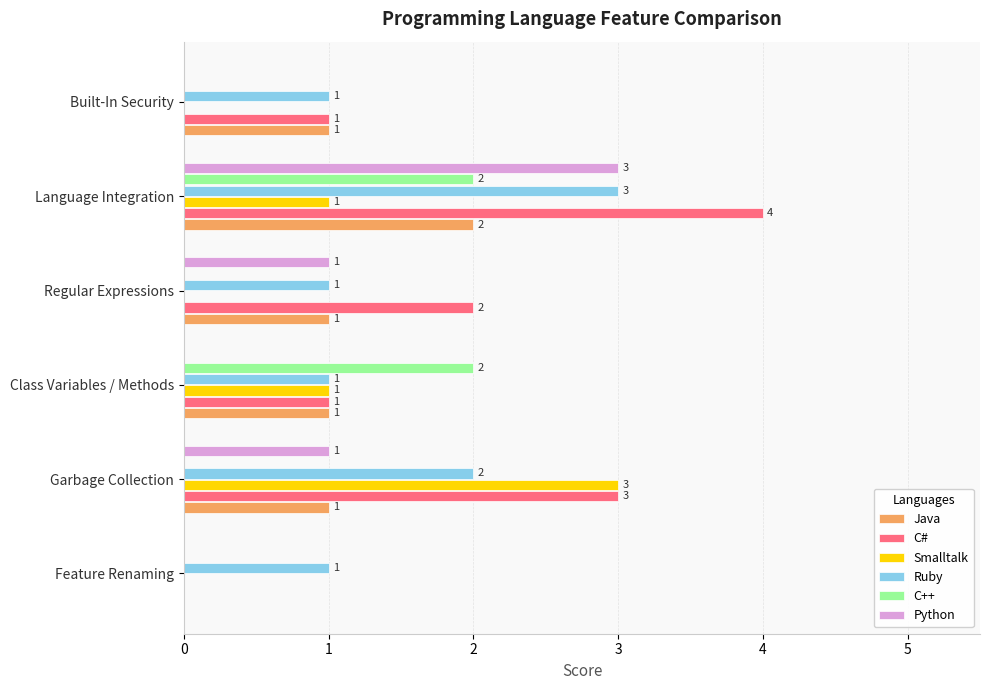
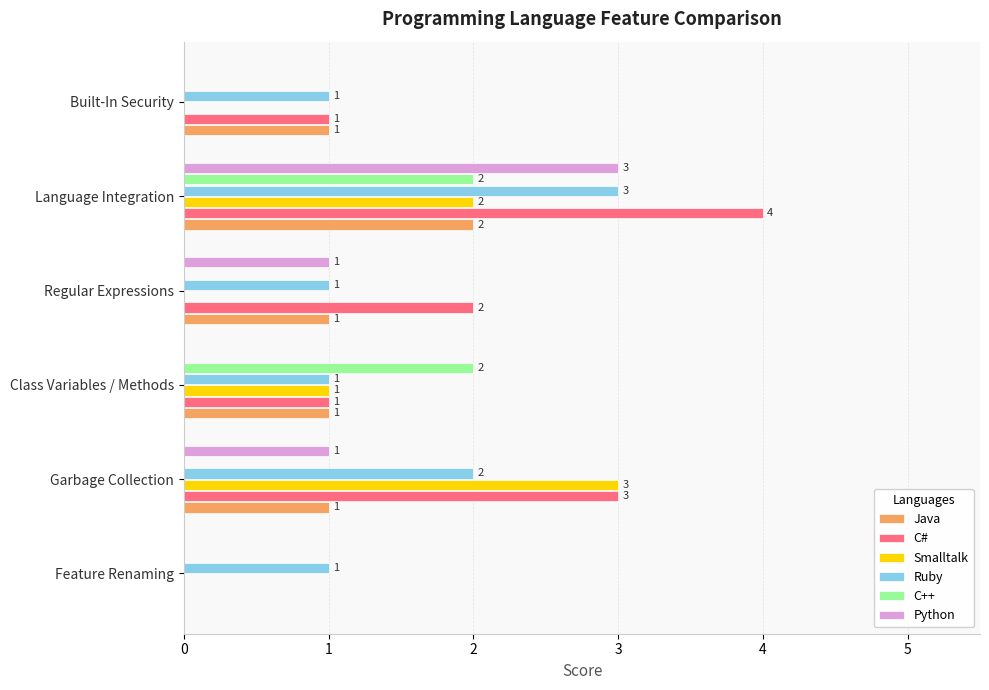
Smalltalk, Language Integration: 1 -> 2
